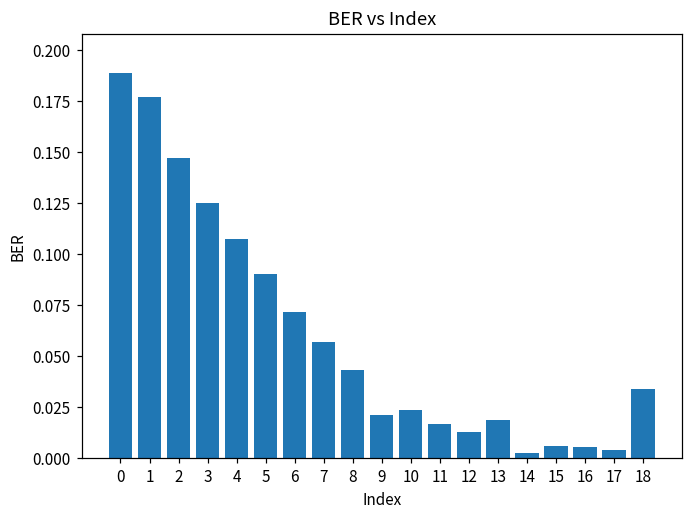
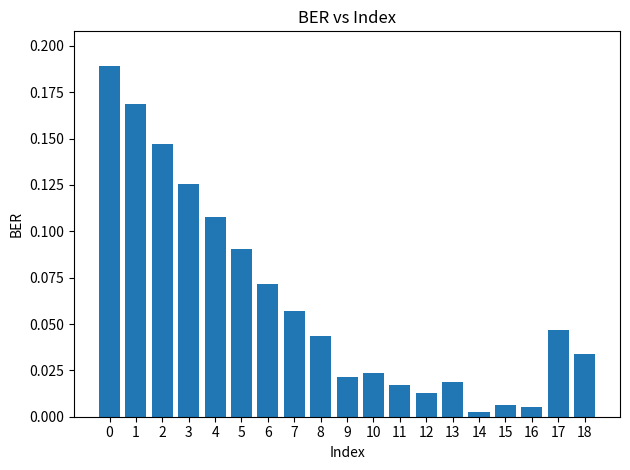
1: 0.177 -> 0.168
17: 0.004 -> 0.047
